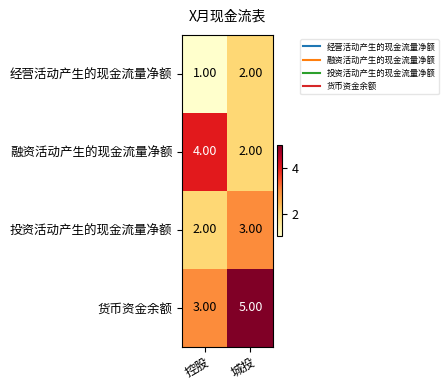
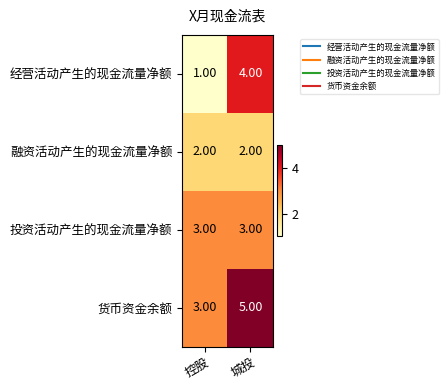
经营活动产生的现金流量净额, 城投: 2.00 -> 4.00
融资活动产生的现金流量净额, 控股: 4.00 -> 2.00
投资活动产生的现金流量净额, 控股: 2.00 -> 3.00
